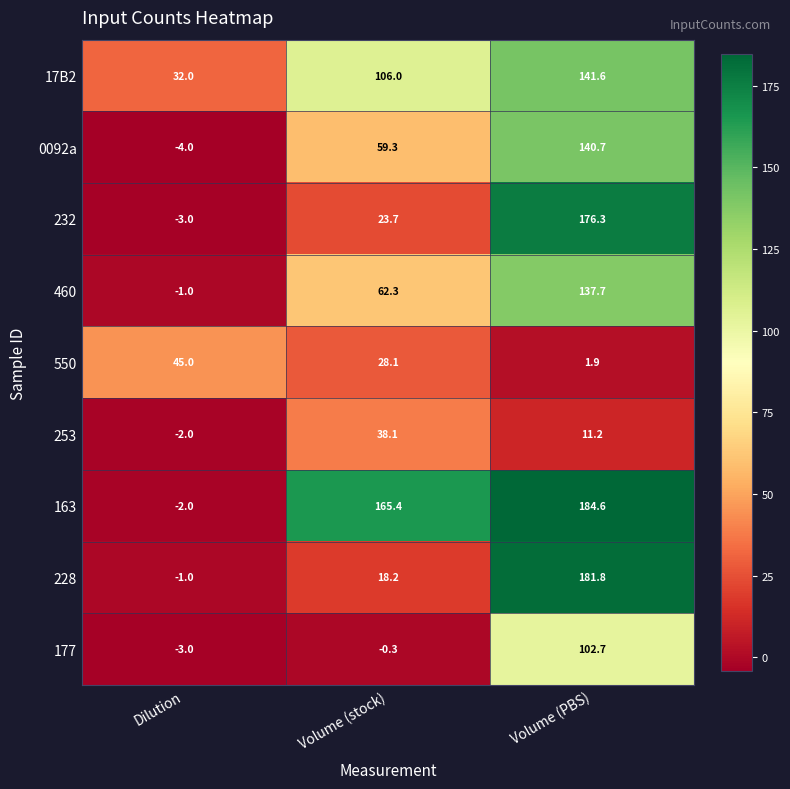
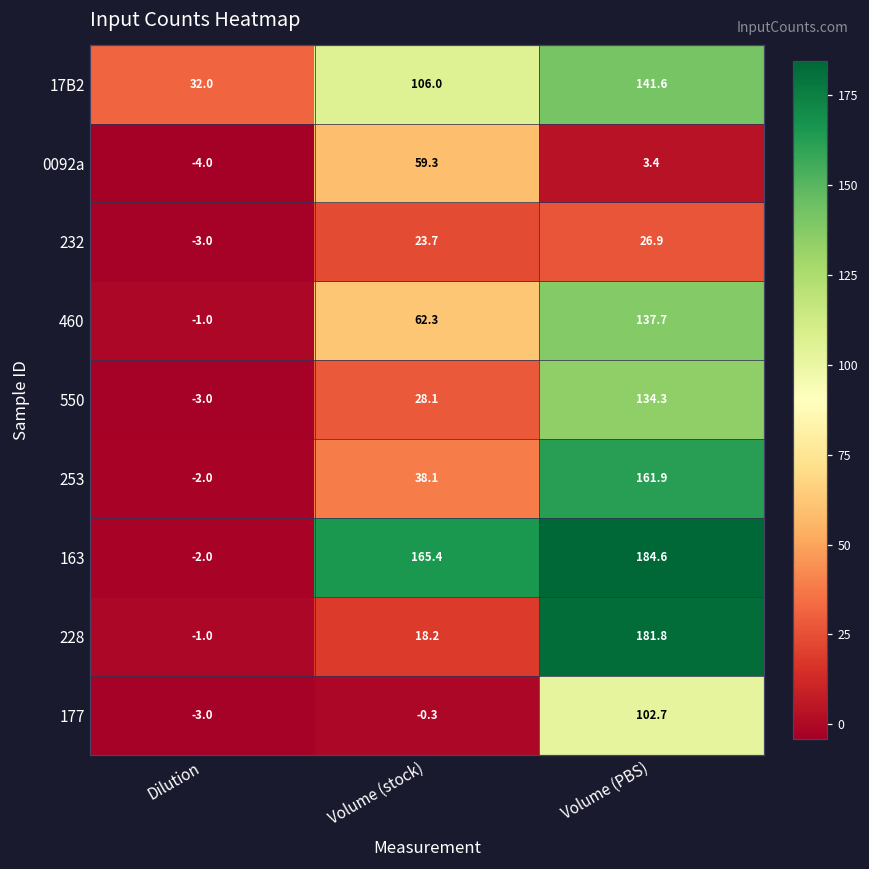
0092a, Volume (PBS): 140.7 -> 3.4
232, Volume (PBS): 176.3 -> 26.9
550, Dilution: 45.0 -> -3.0
550, Volume (PBS): 1.9 -> 134.3
253, Volume (PBS): 11.2 -> 161.9
